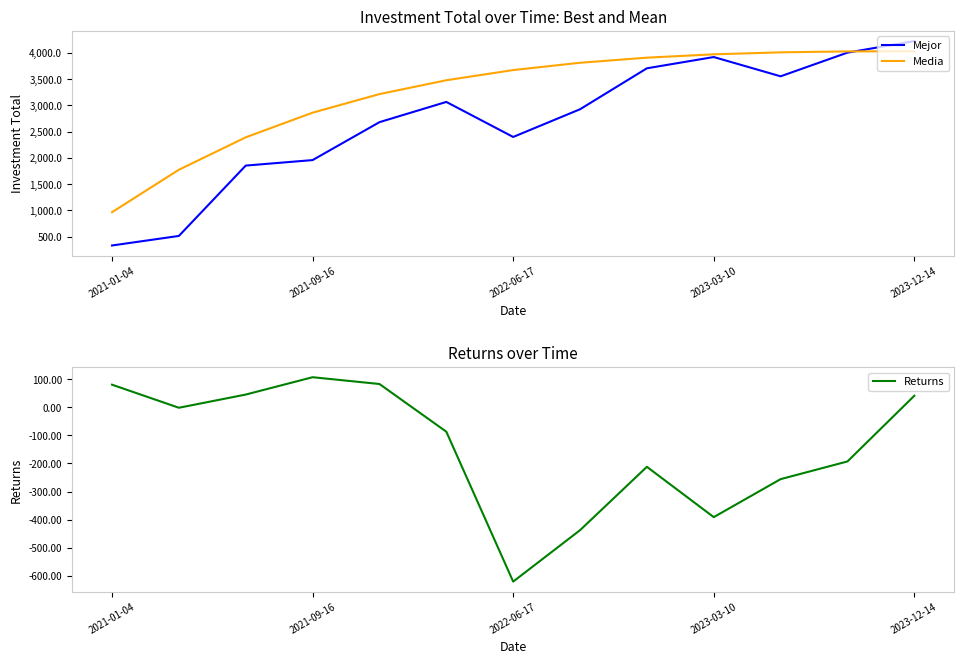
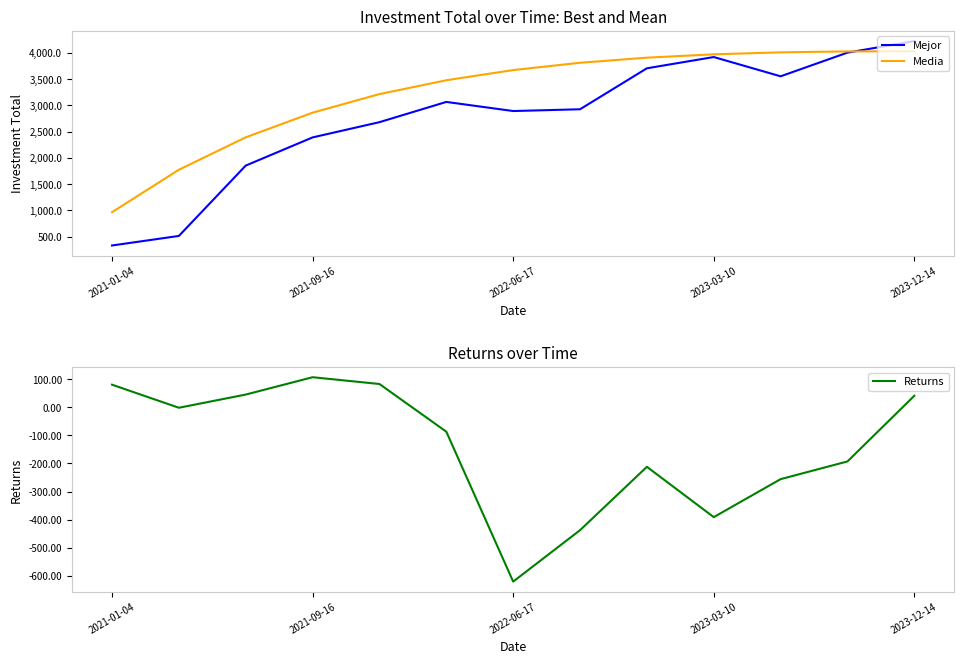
Investment Total over Time: Best and Mean, Mejor, 2021-09-16: 2,000 -> 2,400
Investment Total over Time: Best and Mean, Mejor, 2022-06-17: 2,400 -> 2,900
